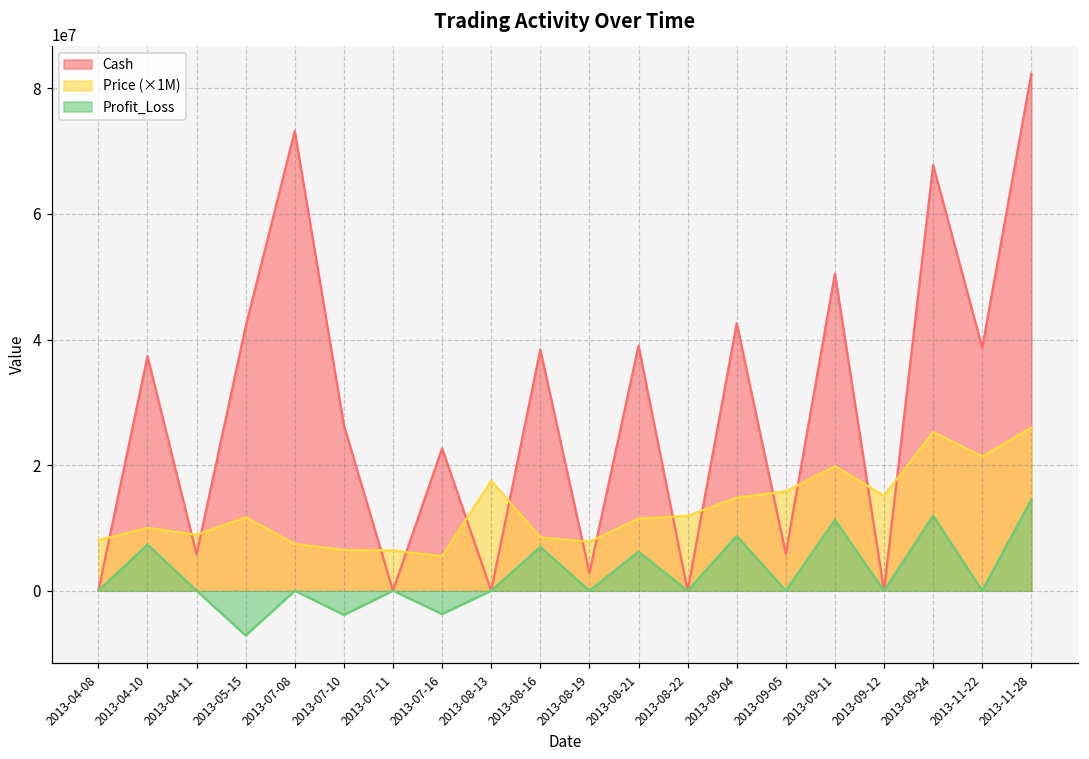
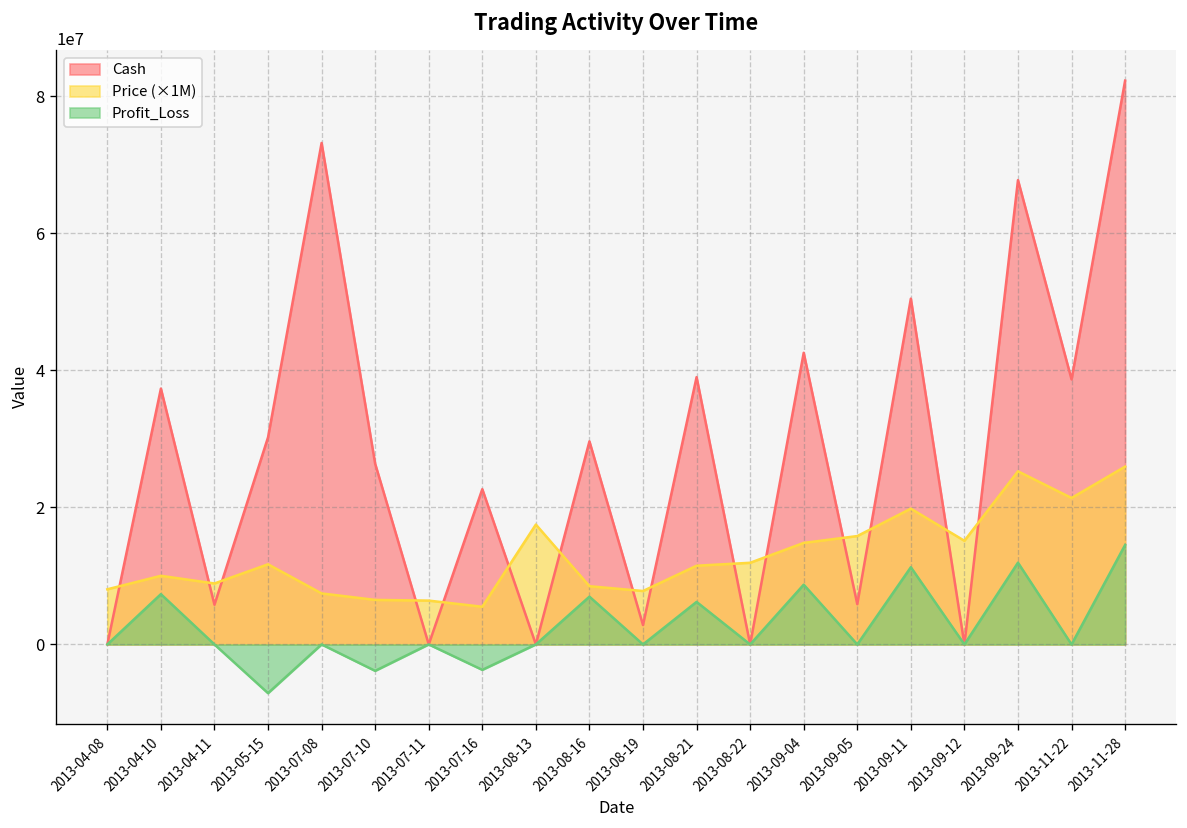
Cash, 2013-05-15: 42000000 -> 30000000
Cash, 2013-08-16: 38000000 -> 30000000
